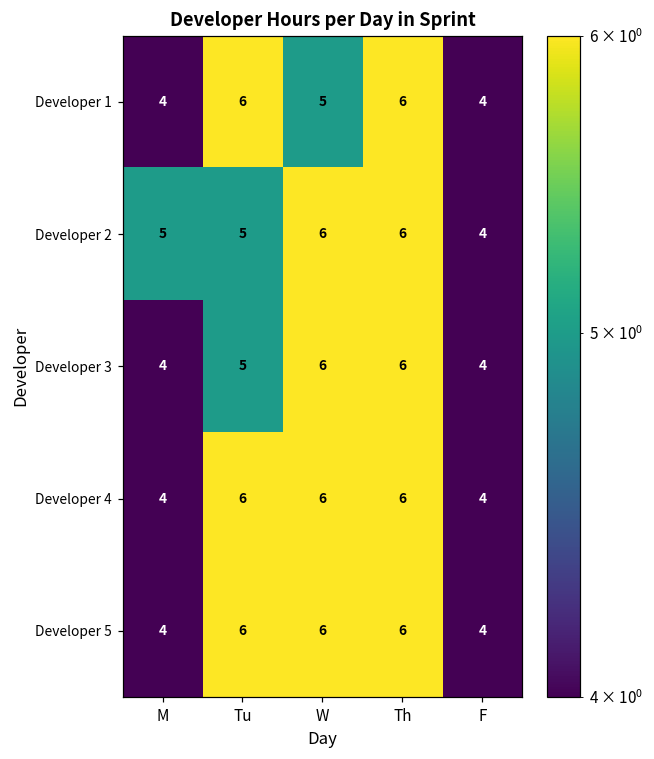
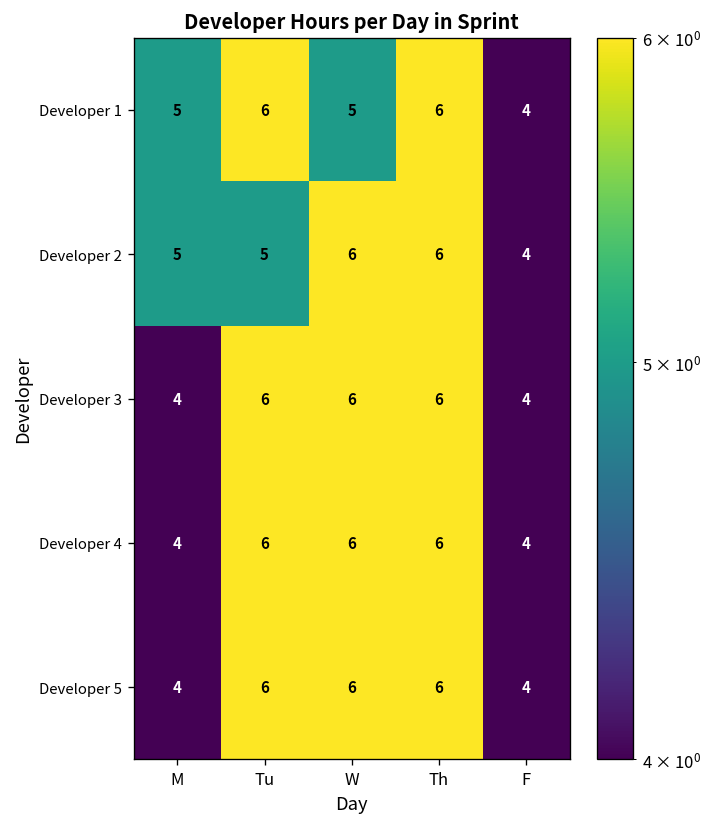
Developer 1, M: 4 -> 5
Developer 3, Tu: 5 -> 6
